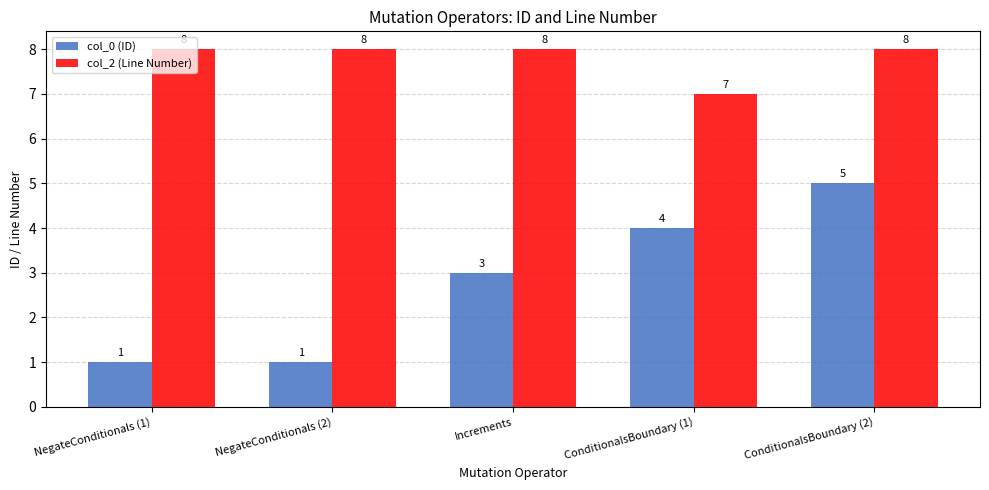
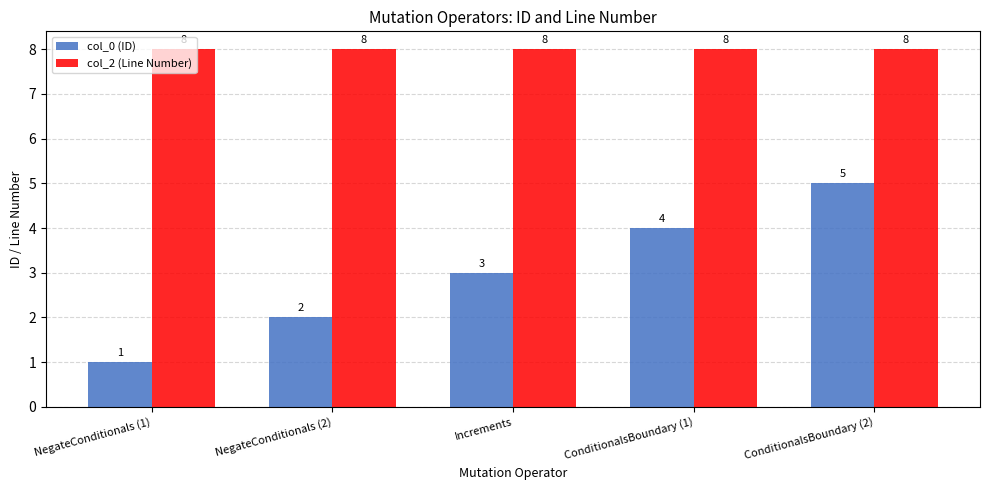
col_0 (ID), NegateConditionals (2): 1 -> 2
col_2 (Line Number), ConditionalsBoundary (1): 7 -> 8
